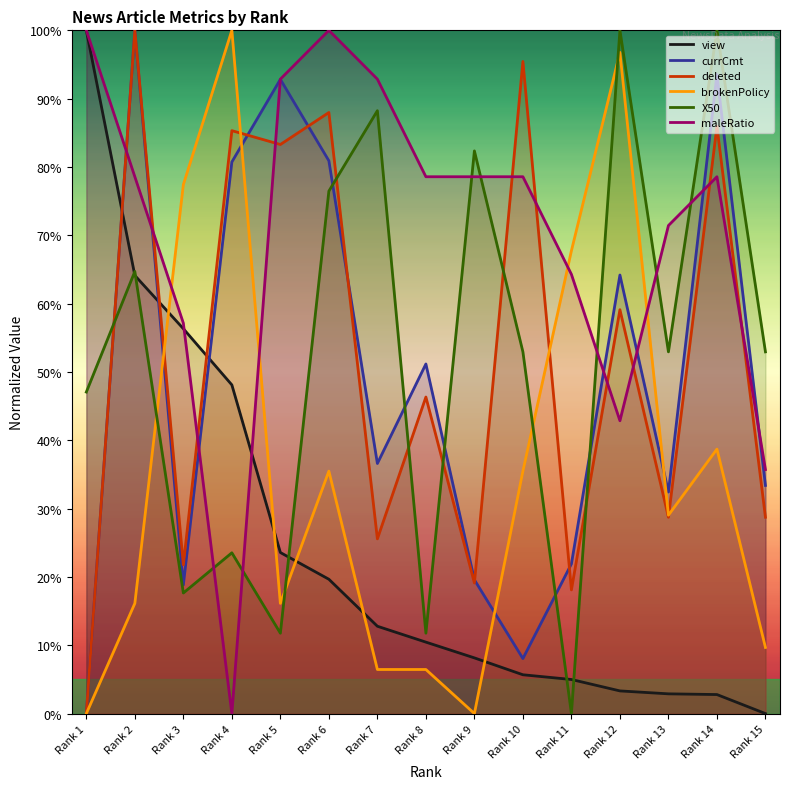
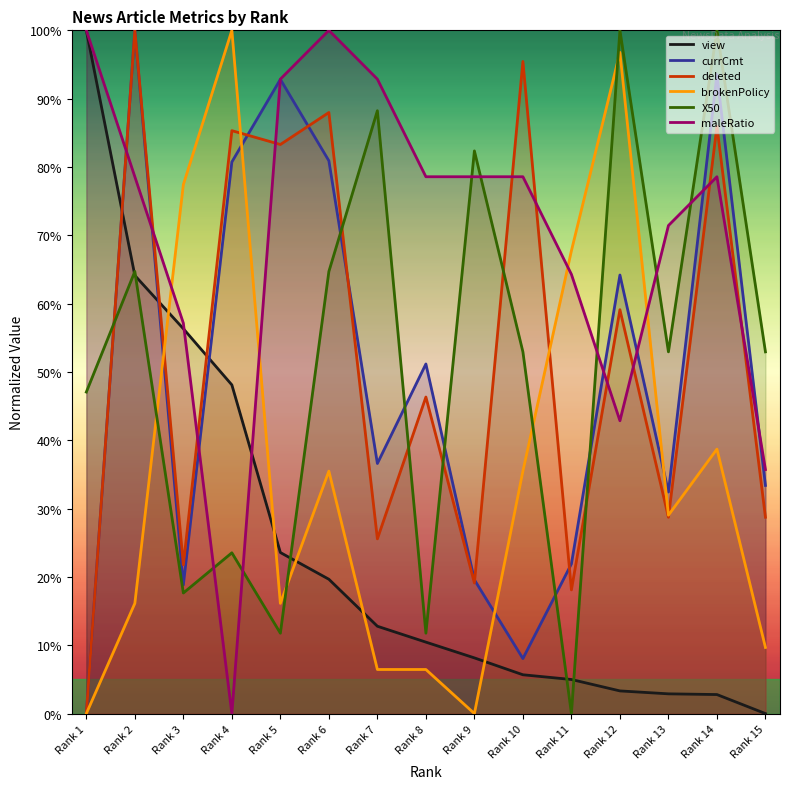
X50, Rank 6: 76% -> 65%
